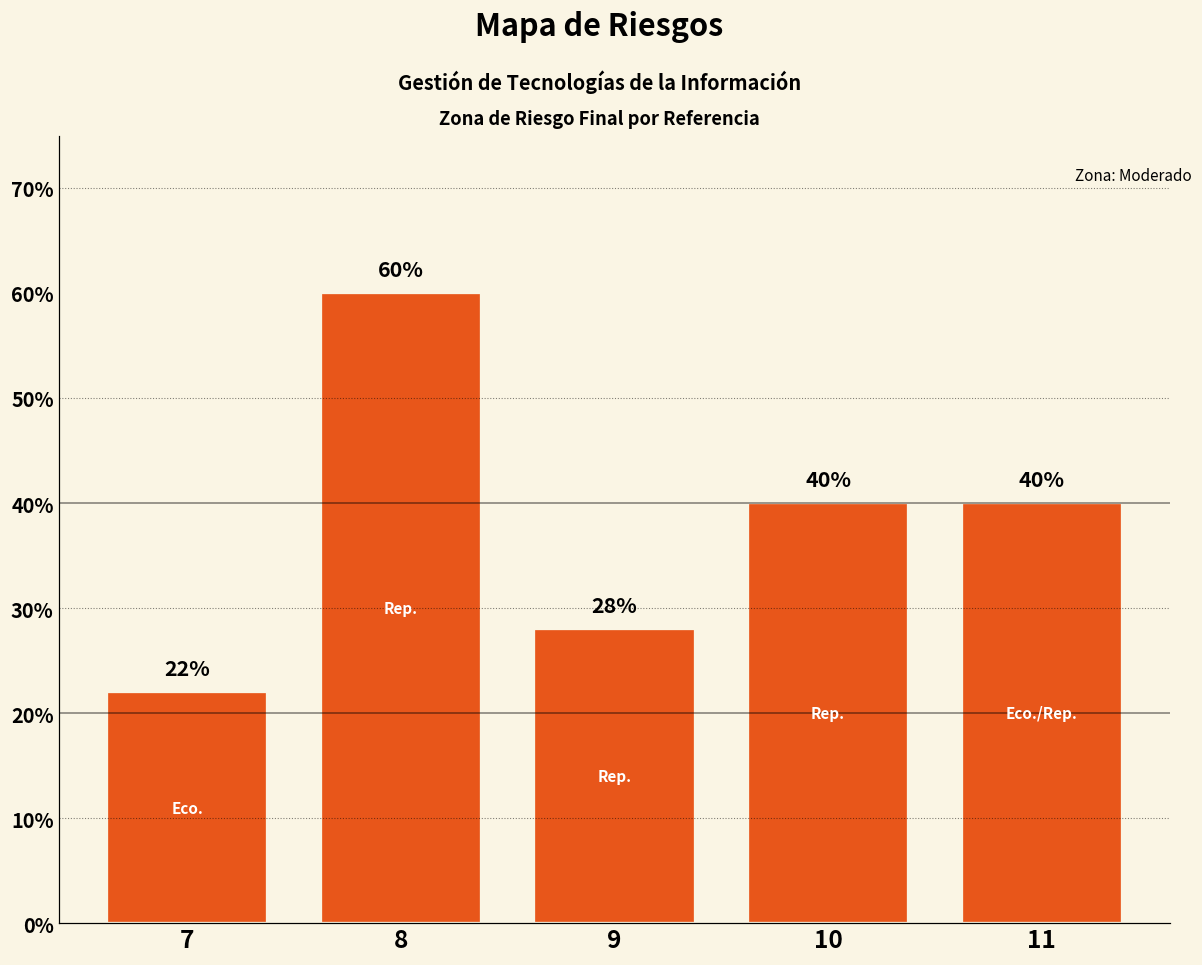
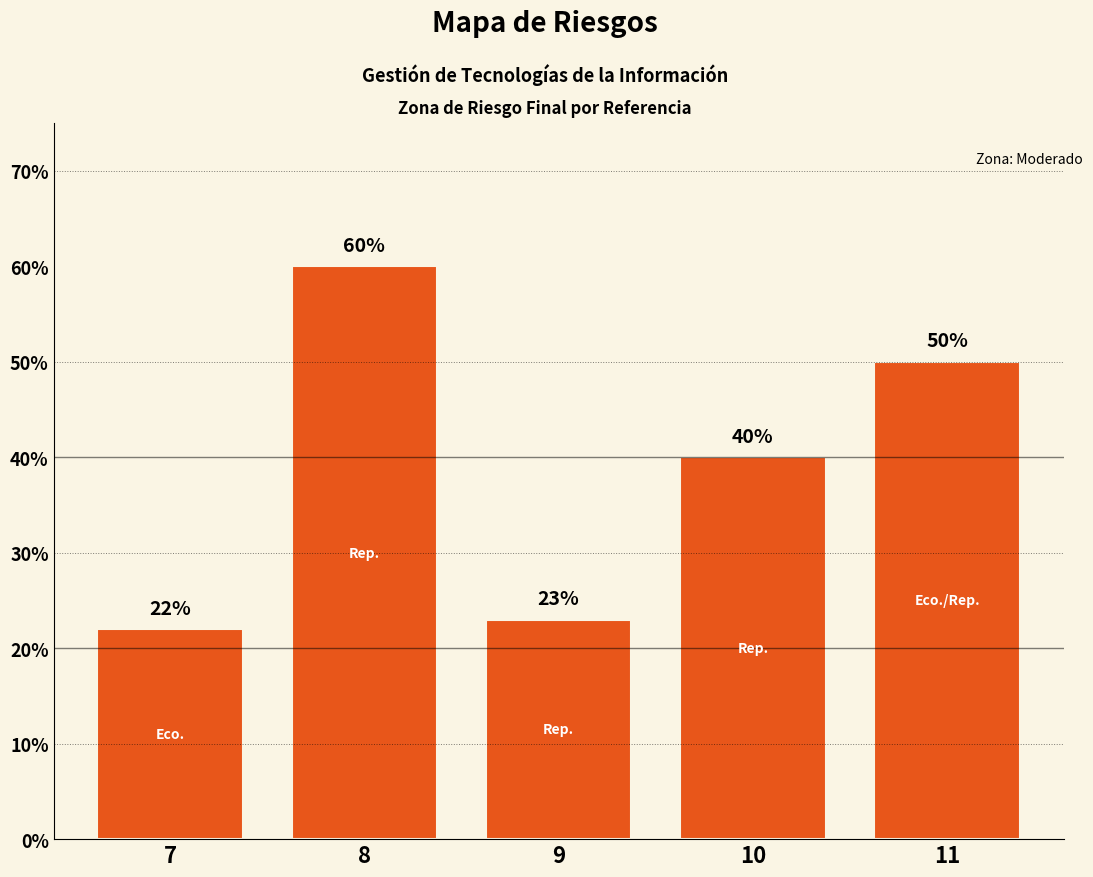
9: 28% -> 23%
11: 40% -> 50%
